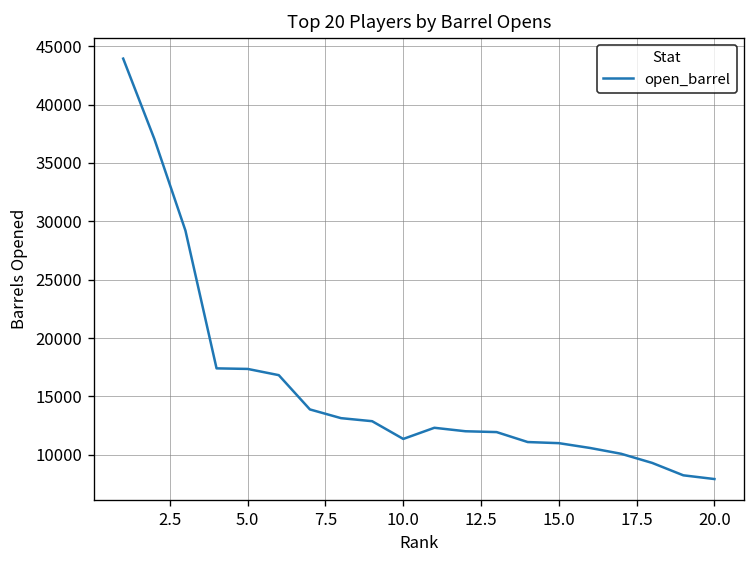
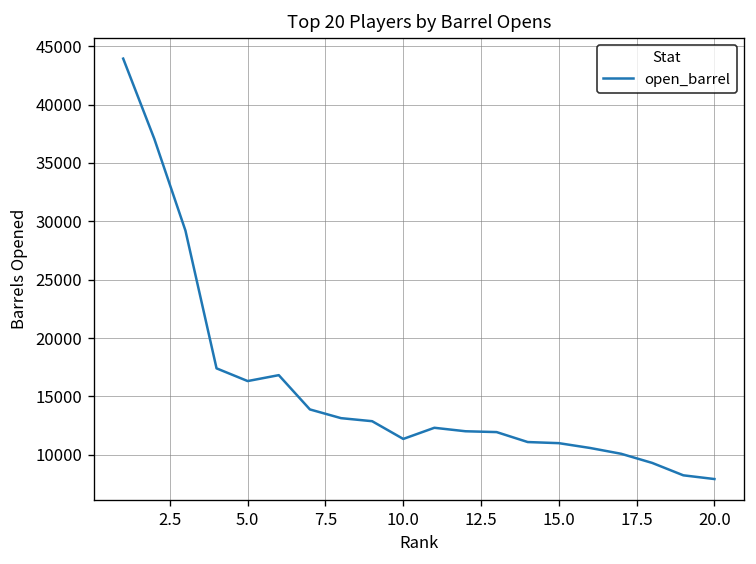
5.0: 17000 -> 16000
